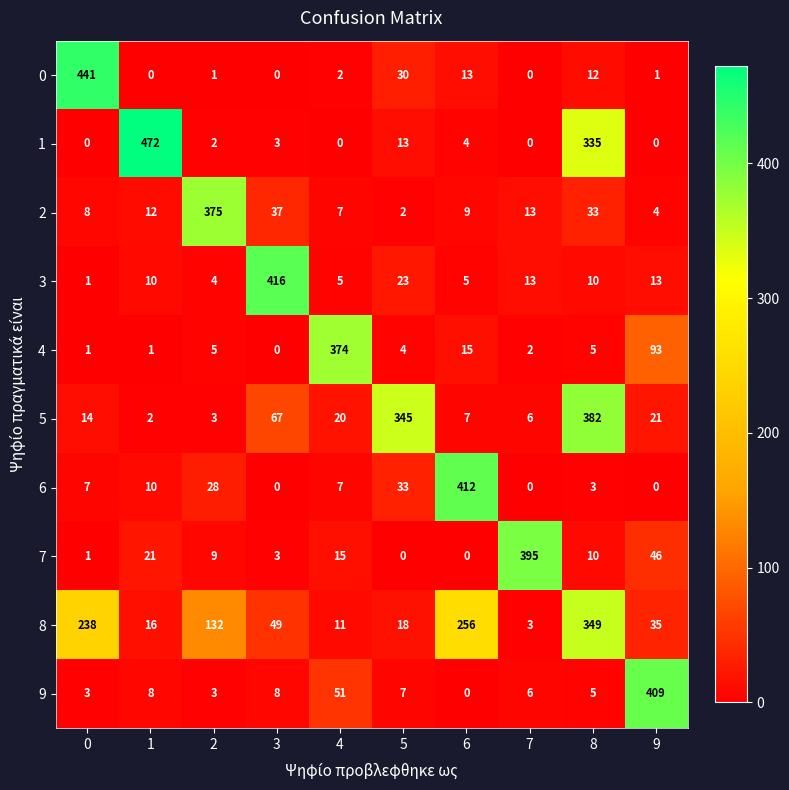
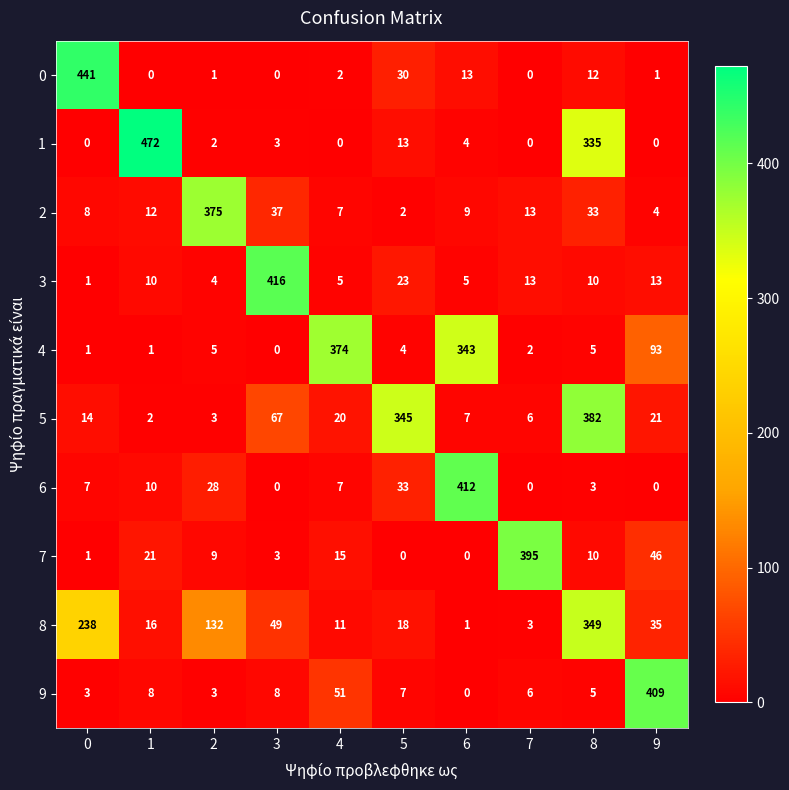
4, 6: 15 -> 343
8, 6: 256 -> 1
